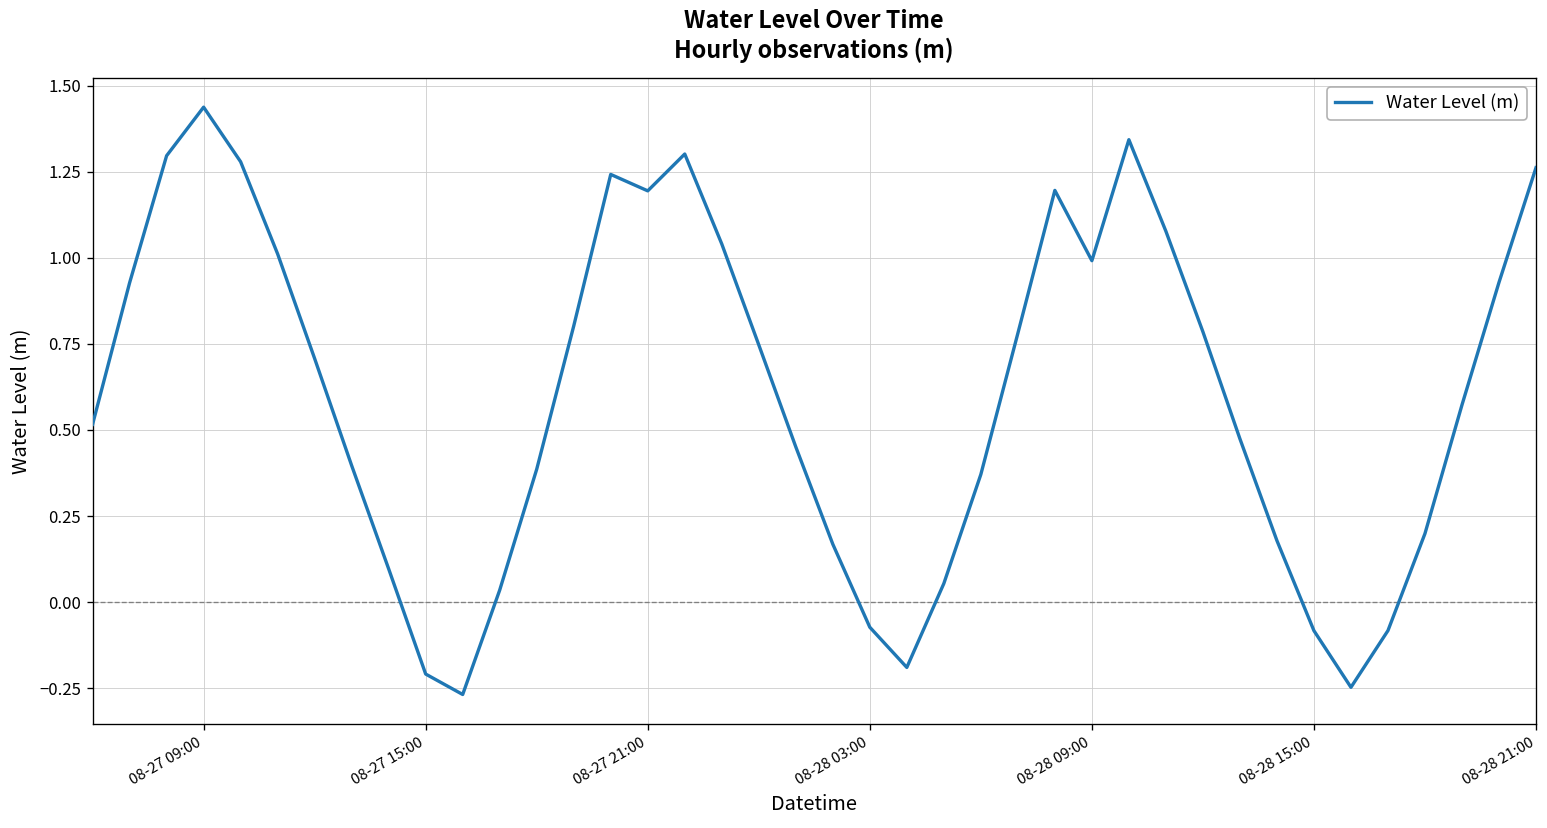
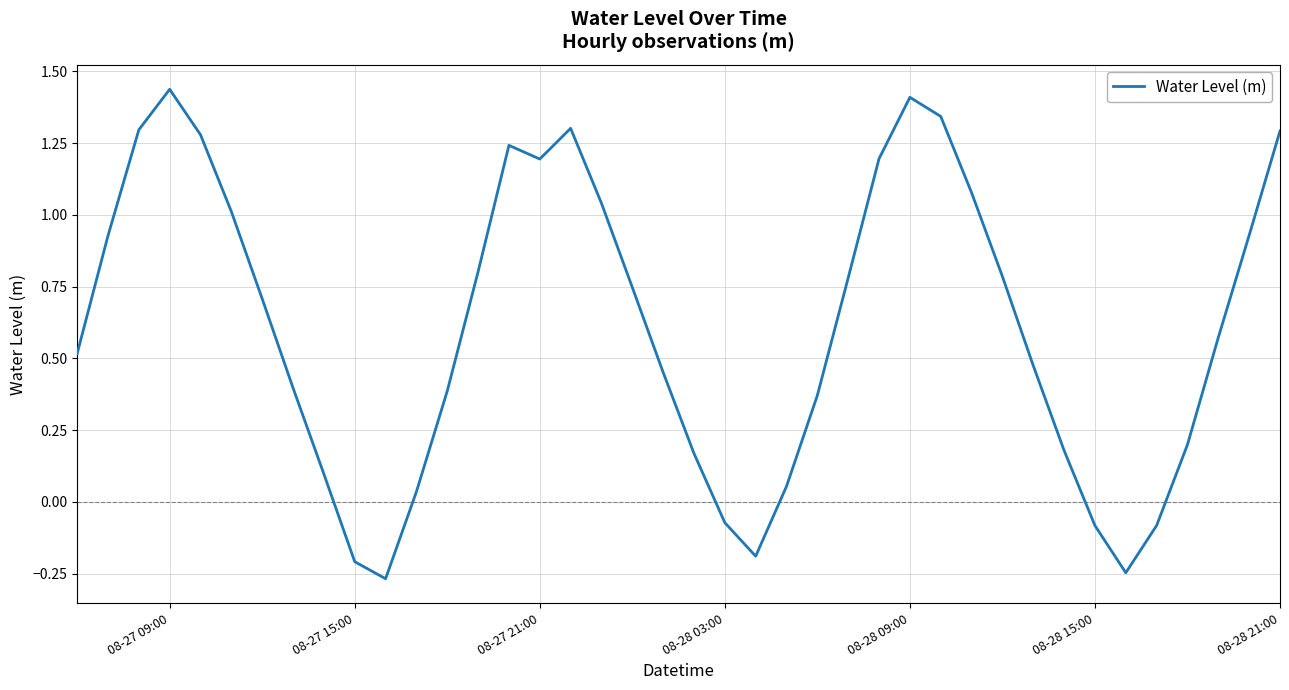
08-28 09:00: 0.99 -> 1.41
08-28 21:00: 1.26 -> 1.29
